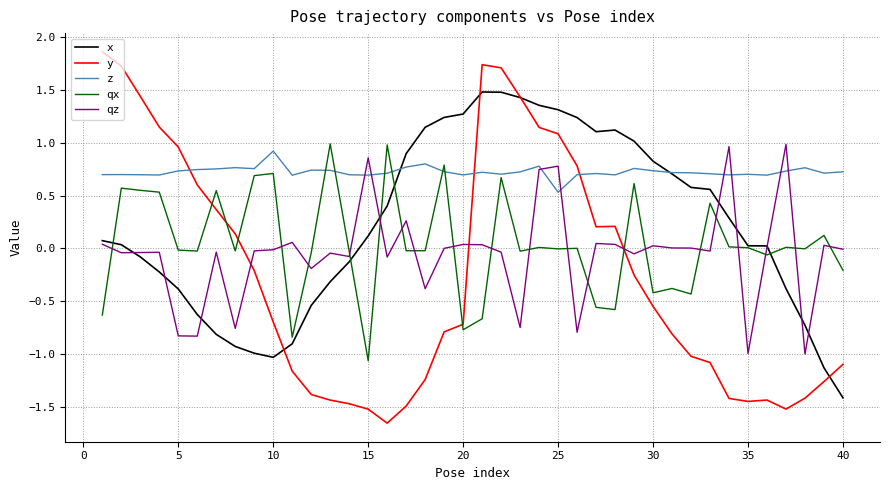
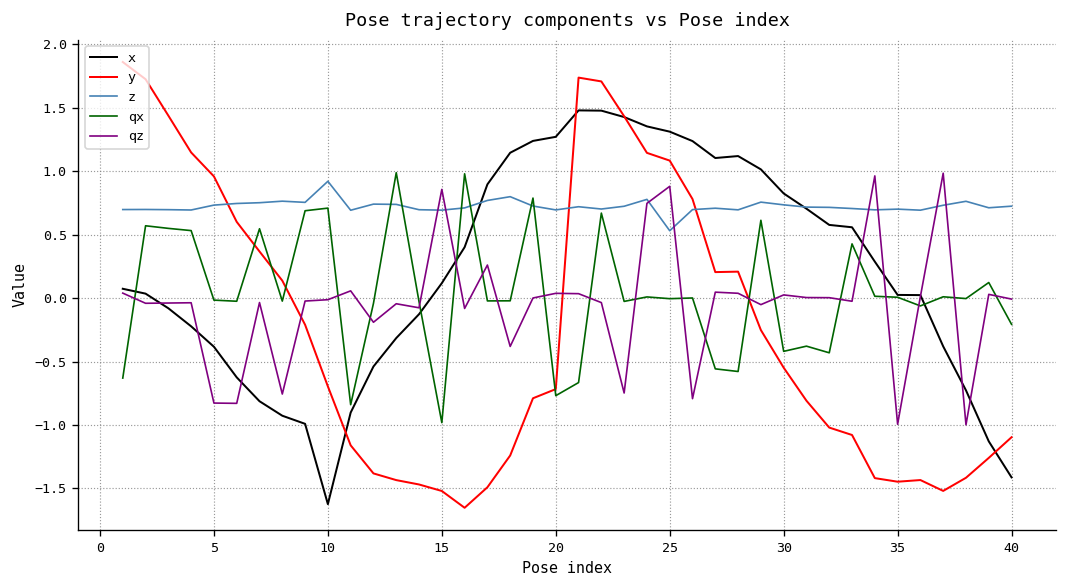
x, 10: -1.03 -> -1.62
qx, 15: -1.06 -> -0.98
qz, 25: 0.78 -> 0.88
